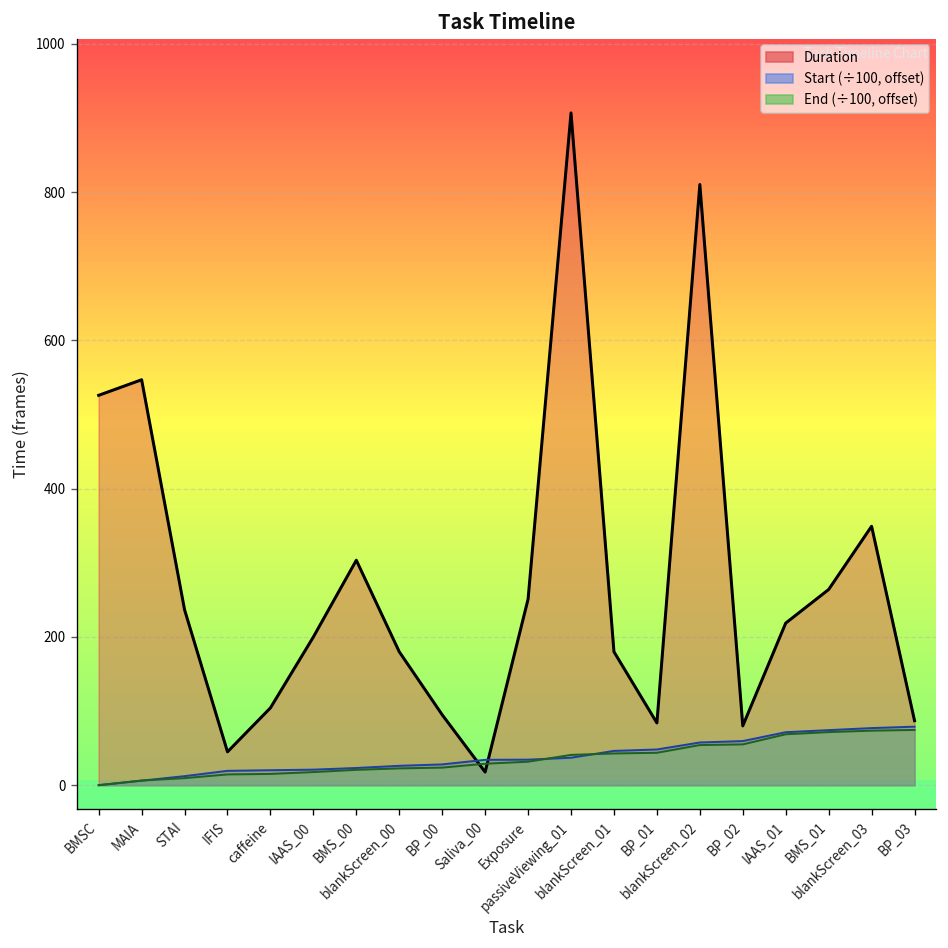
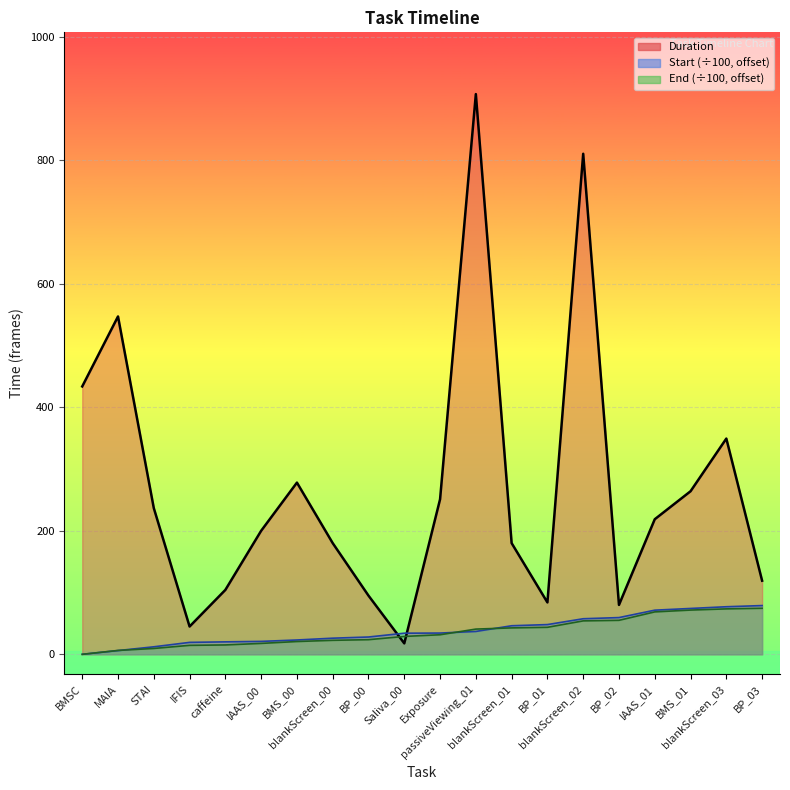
Duration, BMSC: 530 -> 430
Duration, BMS_00: 300 -> 280
Duration, BP_03: 90 -> 120
